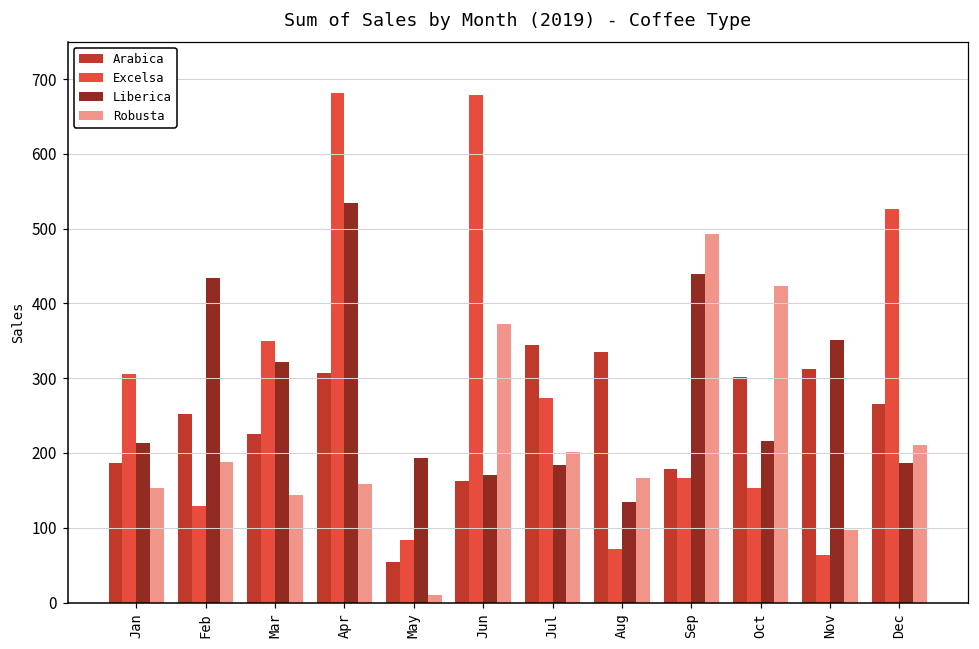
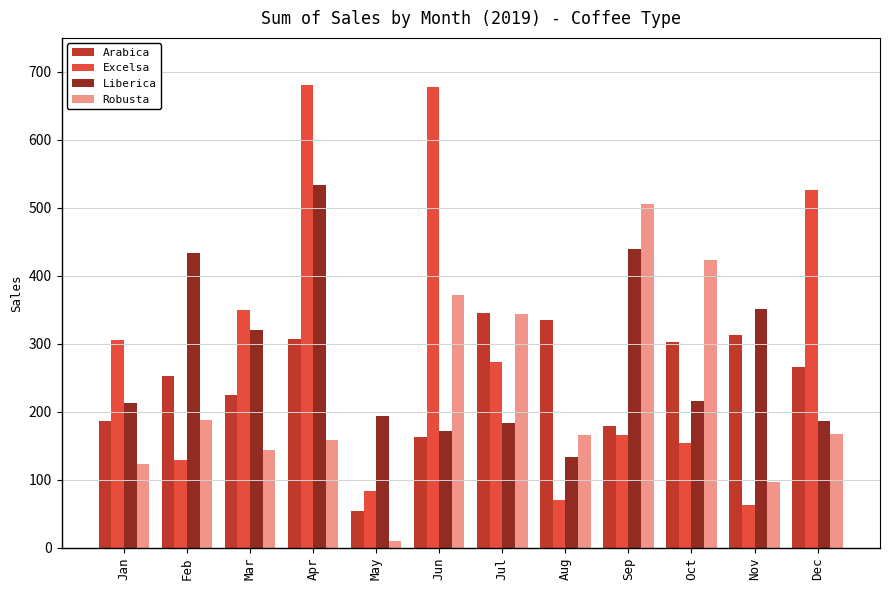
Robusta, Jan: 150 -> 120
Robusta, Jul: 200 -> 340
Robusta, Sep: 490 -> 510
Robusta, Dec: 210 -> 170
